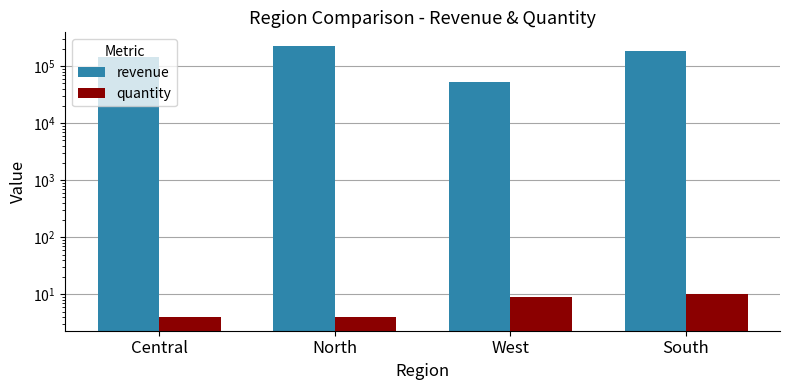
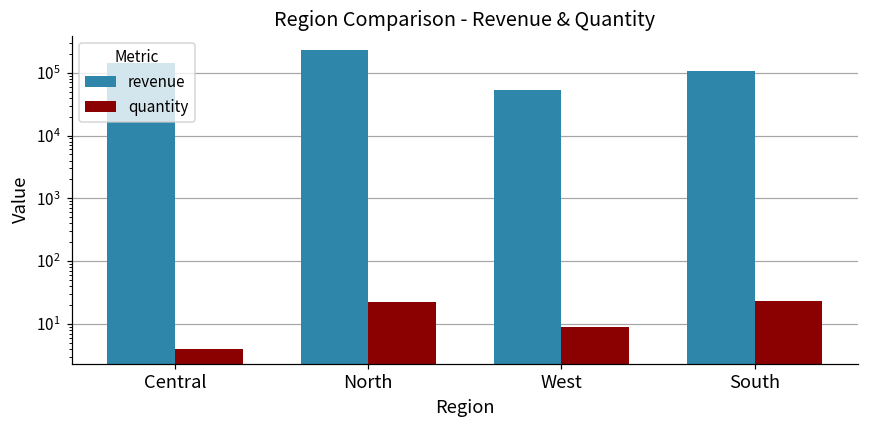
quantity, North: 4 -> 22
revenue, South: 190000 -> 110000
quantity, South: 10 -> 23
